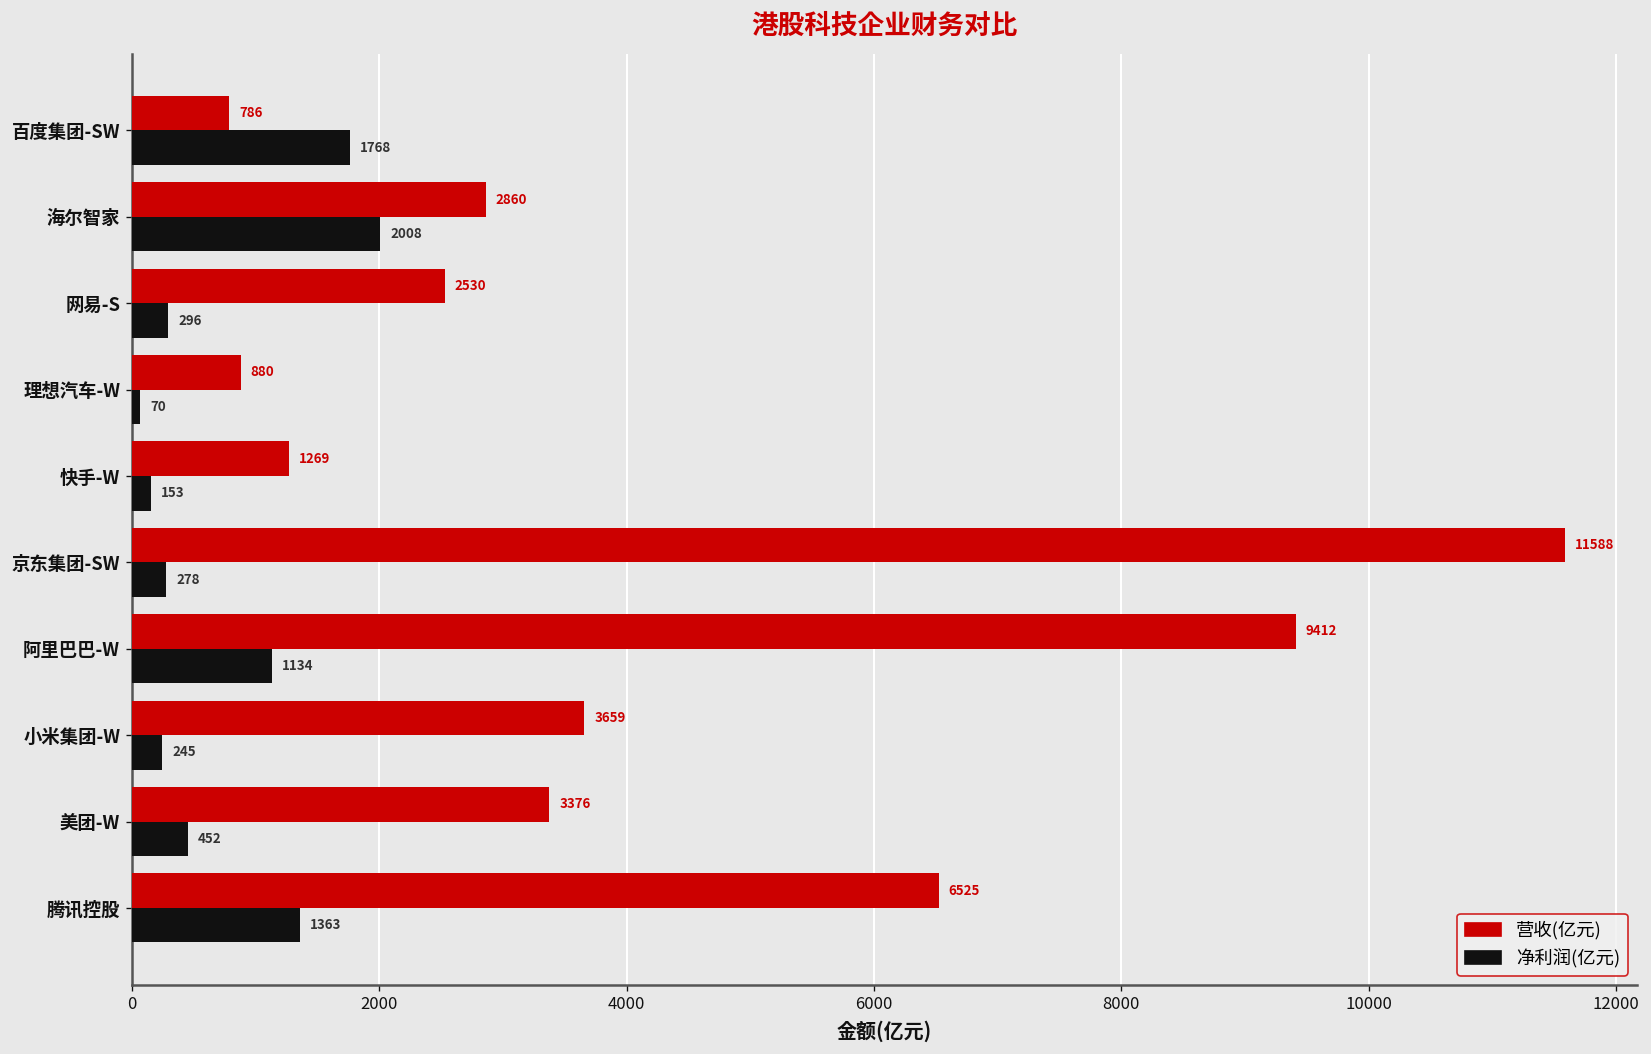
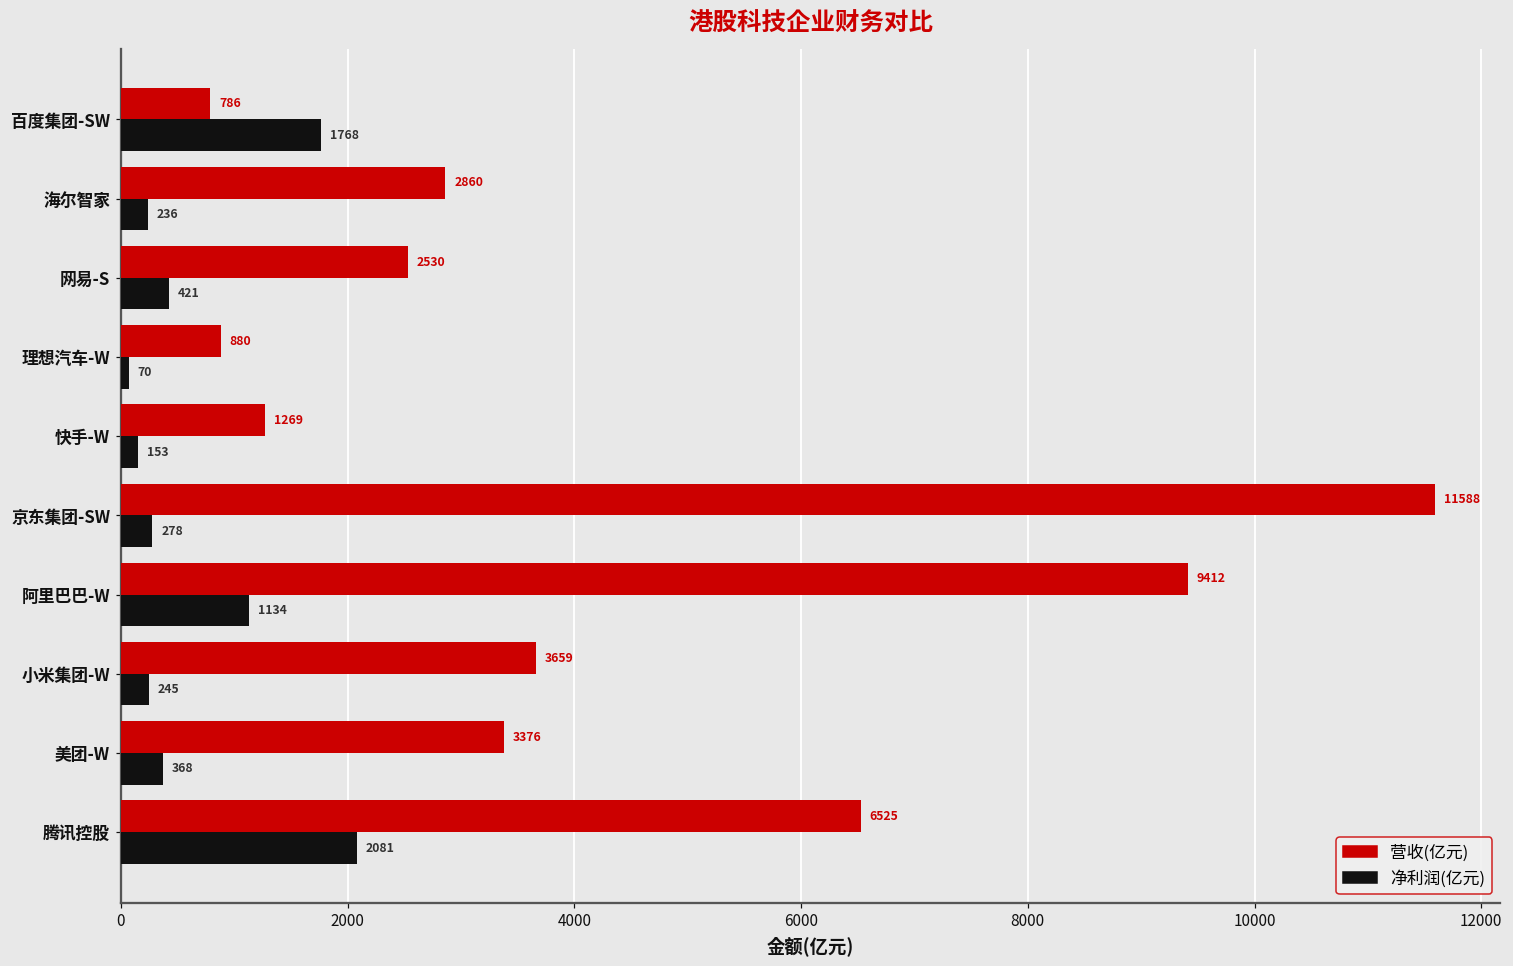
净利润(亿元), 海尔智家: 2008 -> 236
净利润(亿元), 网易-S: 296 -> 421
净利润(亿元), 美团-W: 452 -> 368
净利润(亿元), 腾讯控股: 1363 -> 2081
